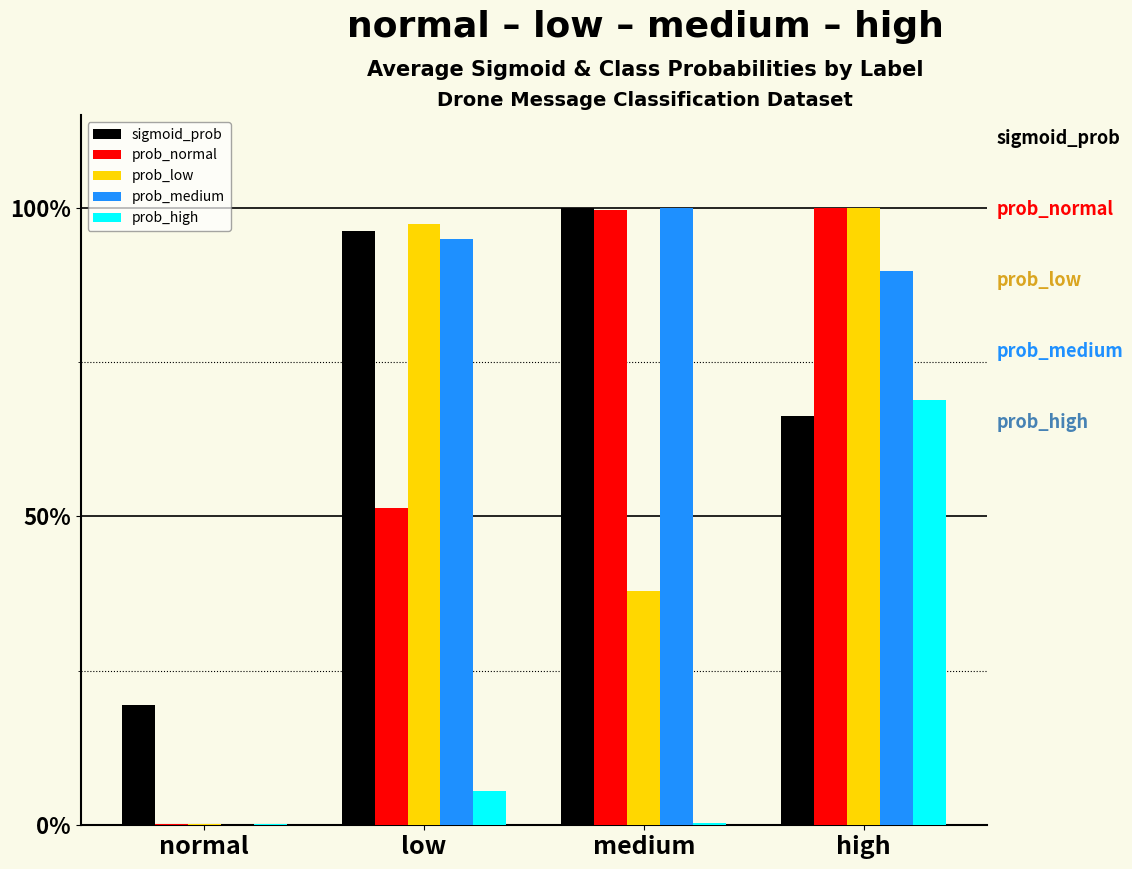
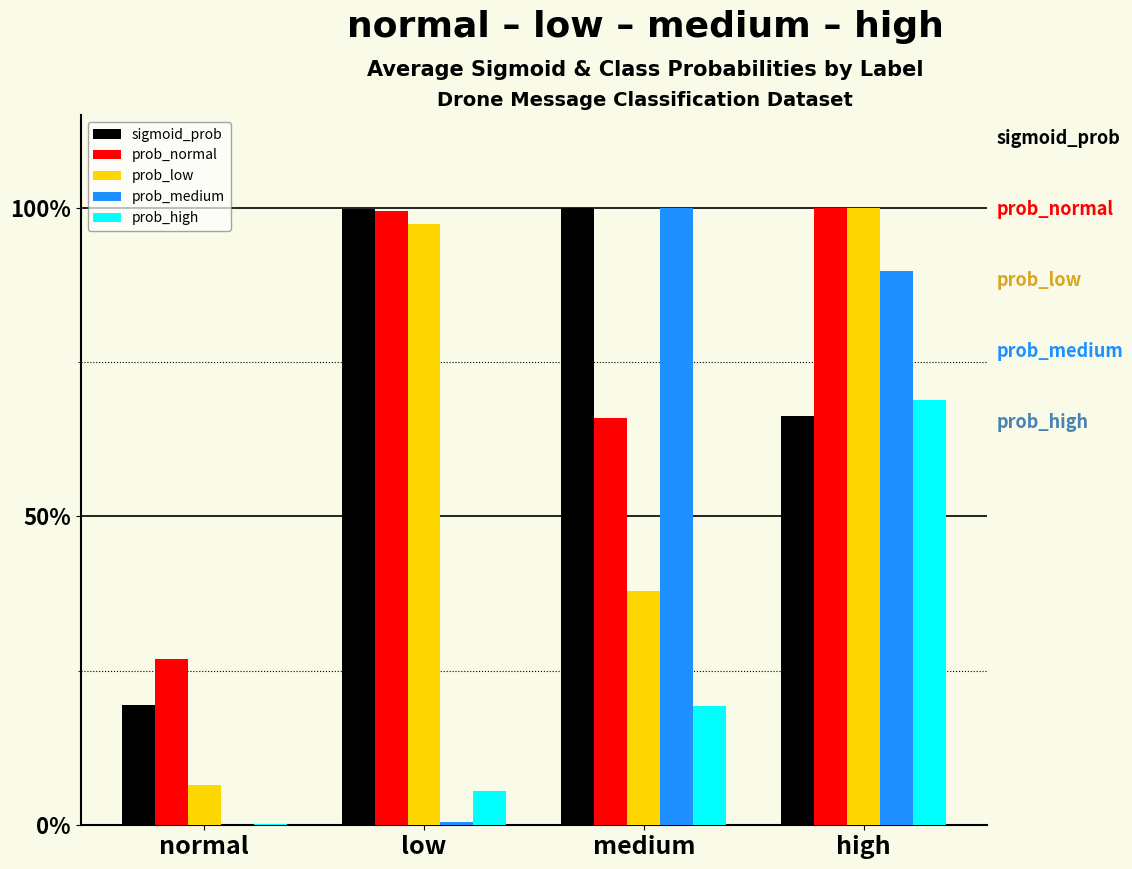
prob_normal, normal: 0% -> 27%
prob_low, normal: 0% -> 7%
sigmoid_prob, low: 96% -> 100%
prob_normal, low: 51% -> 99%
prob_medium, low: 95% -> 0%
prob_normal, medium: 100% -> 66%
prob_high, medium: 0% -> 19%
